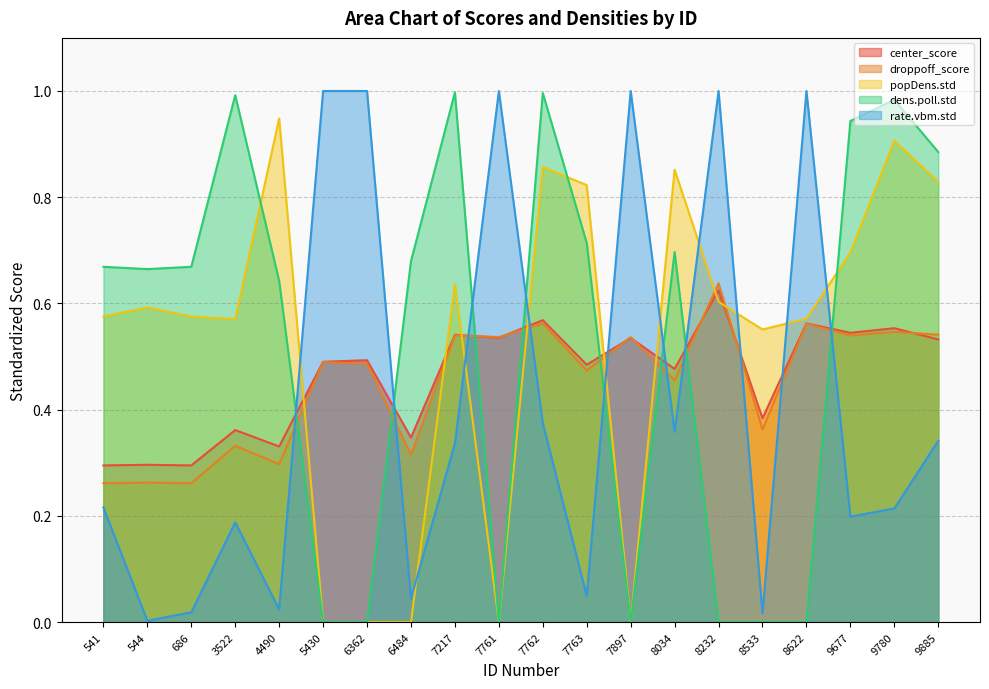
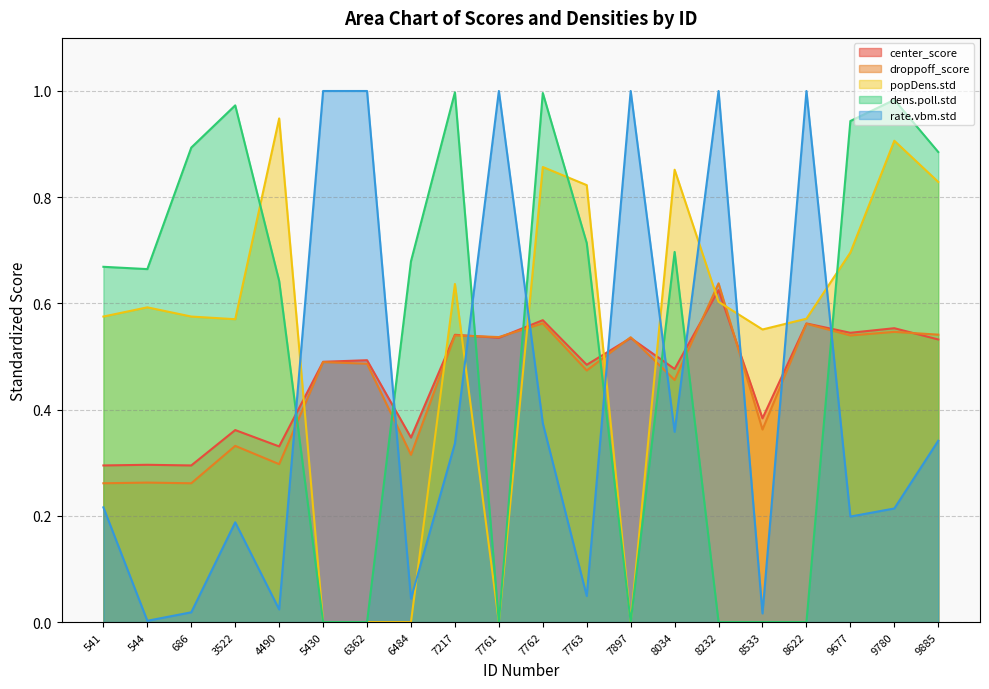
dens.poll.std, 686: 0.67 -> 0.89
dens.poll.std, 3522: 0.99 -> 0.97
